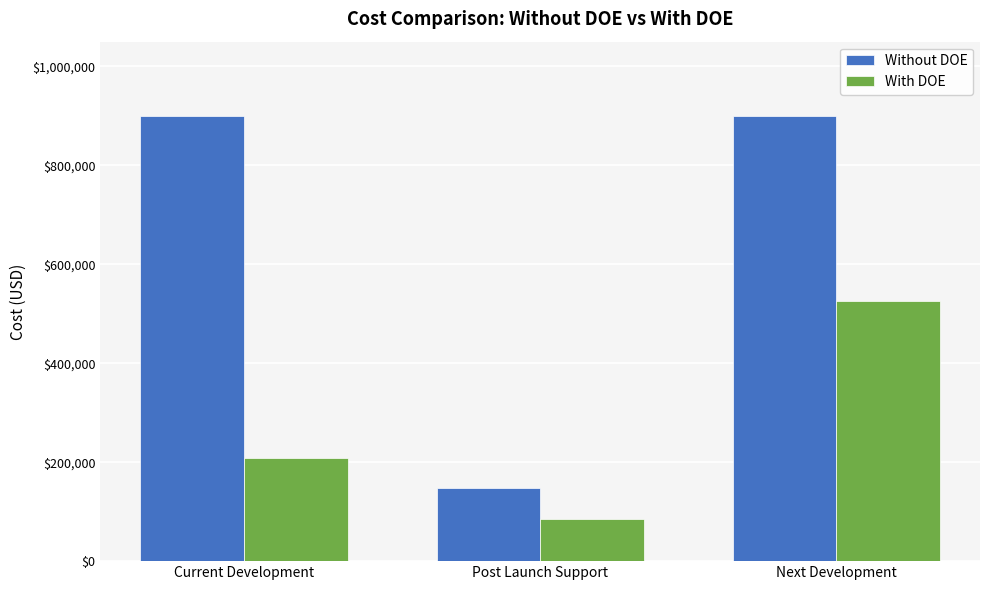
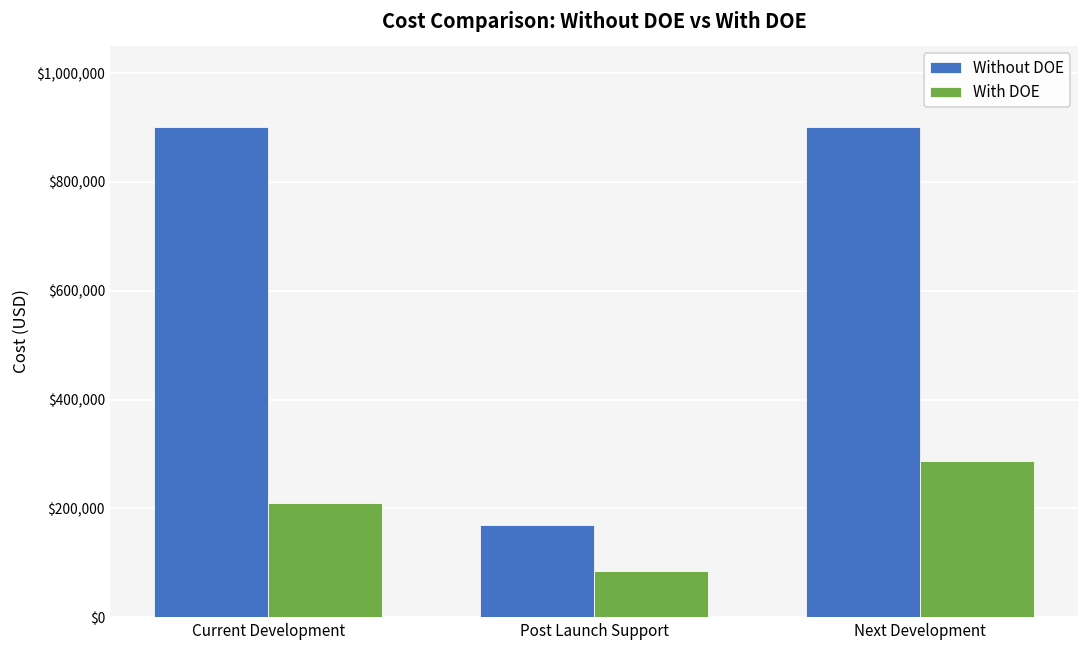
Without DOE, Post Launch Support: $150,000 -> $170,000
With DOE, Next Development: $530,000 -> $290,000
